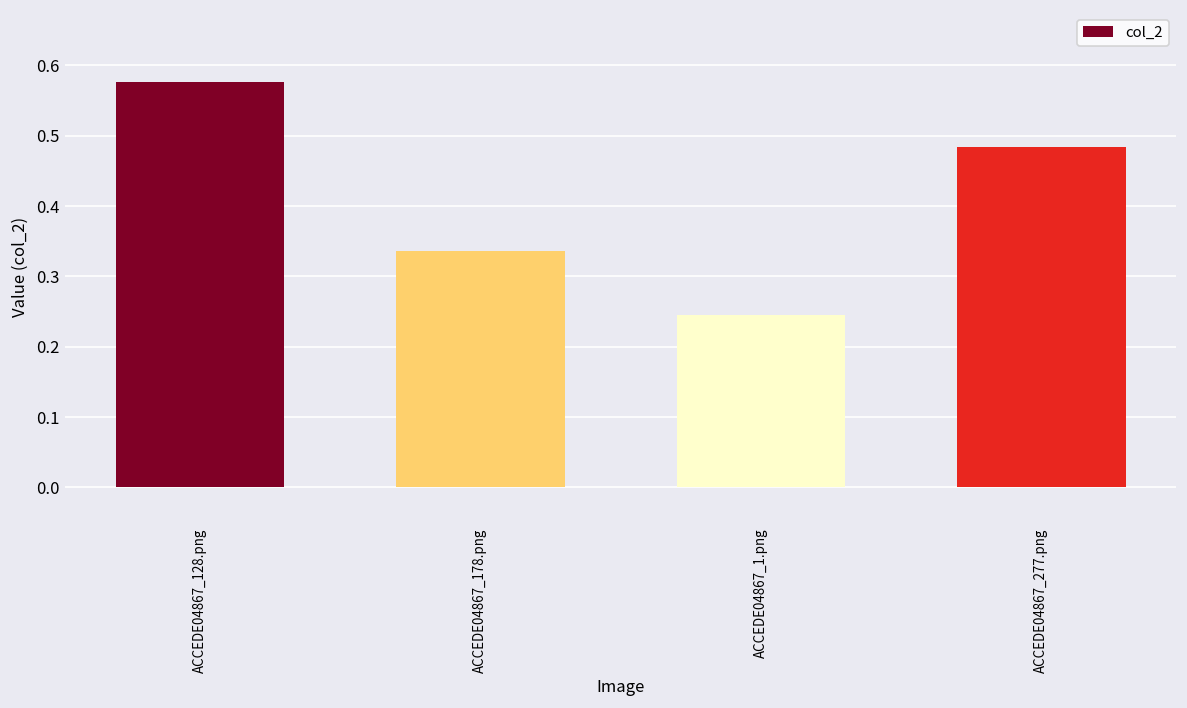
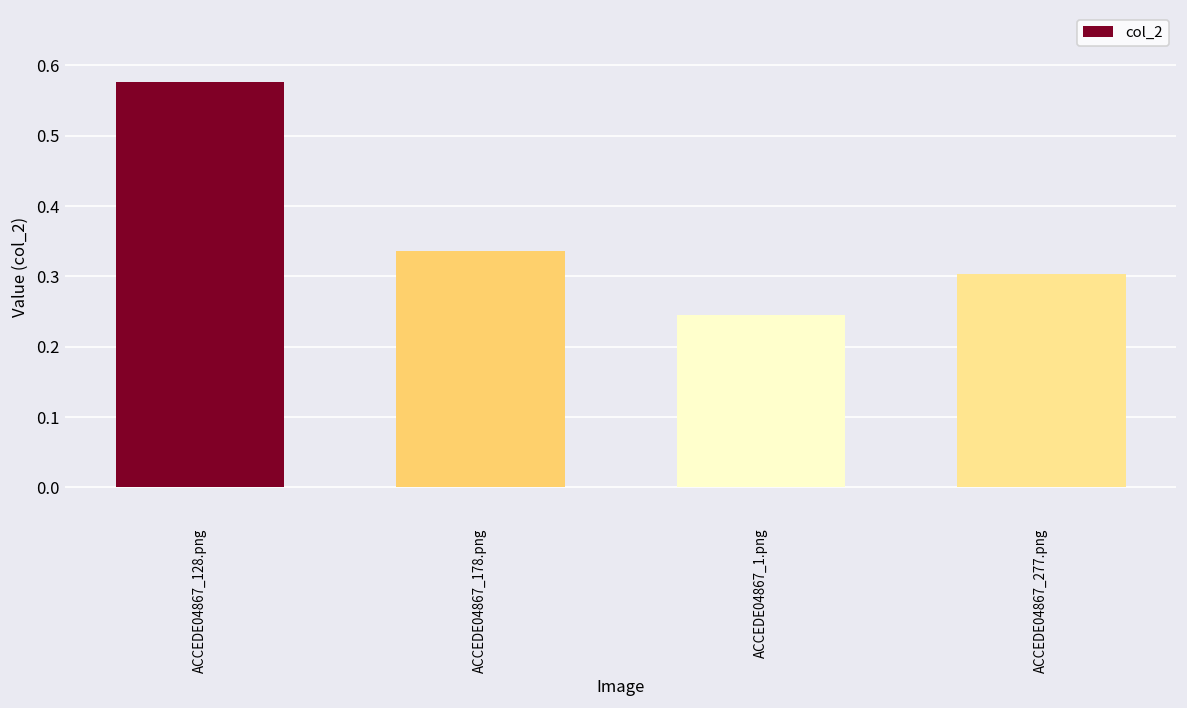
ACCEDE04867_277.png: 0.48 -> 0.30
